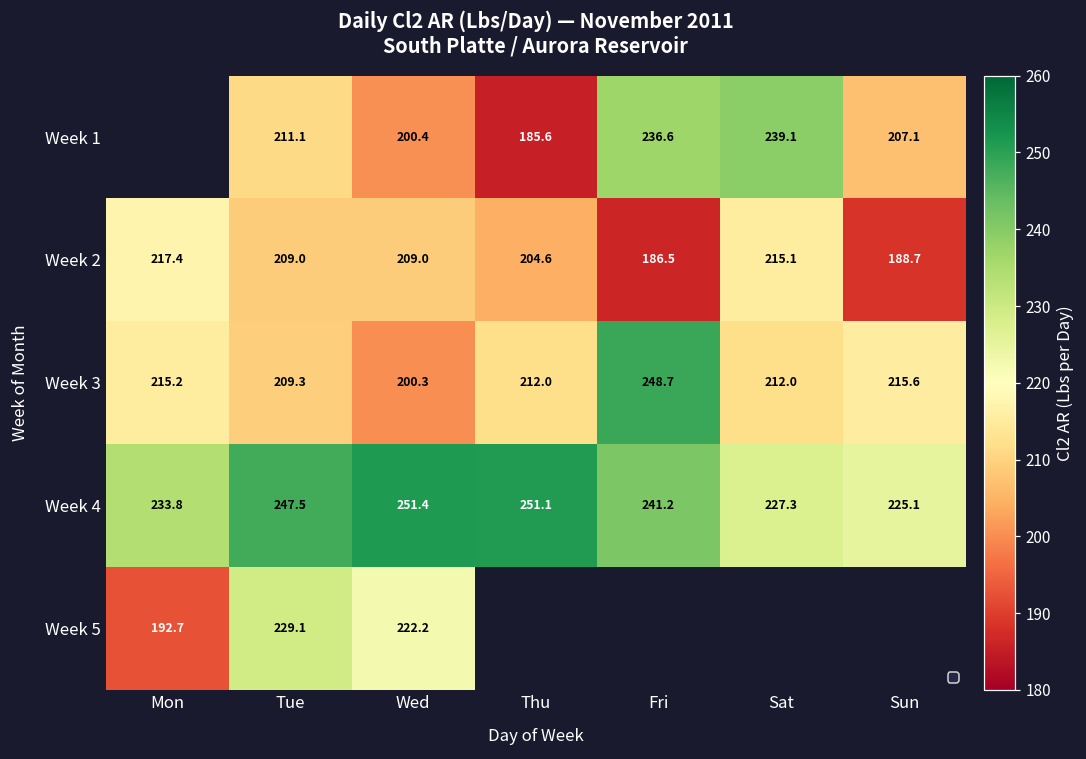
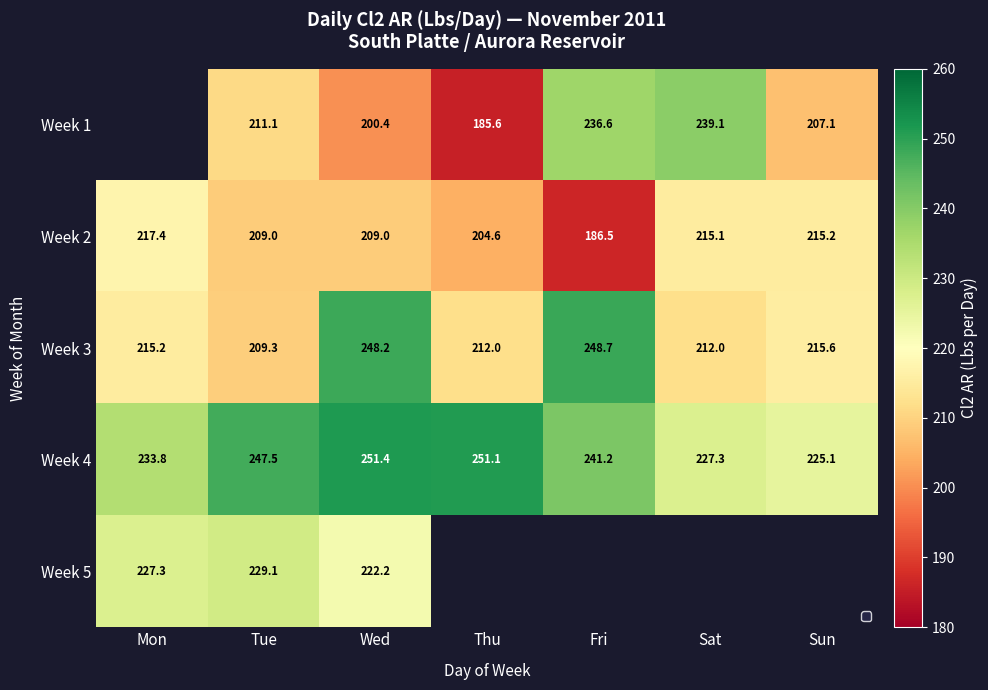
Week 2, Sun: 188.7 -> 215.2
Week 3, Wed: 200.3 -> 248.2
Week 5, Mon: 192.7 -> 227.3
